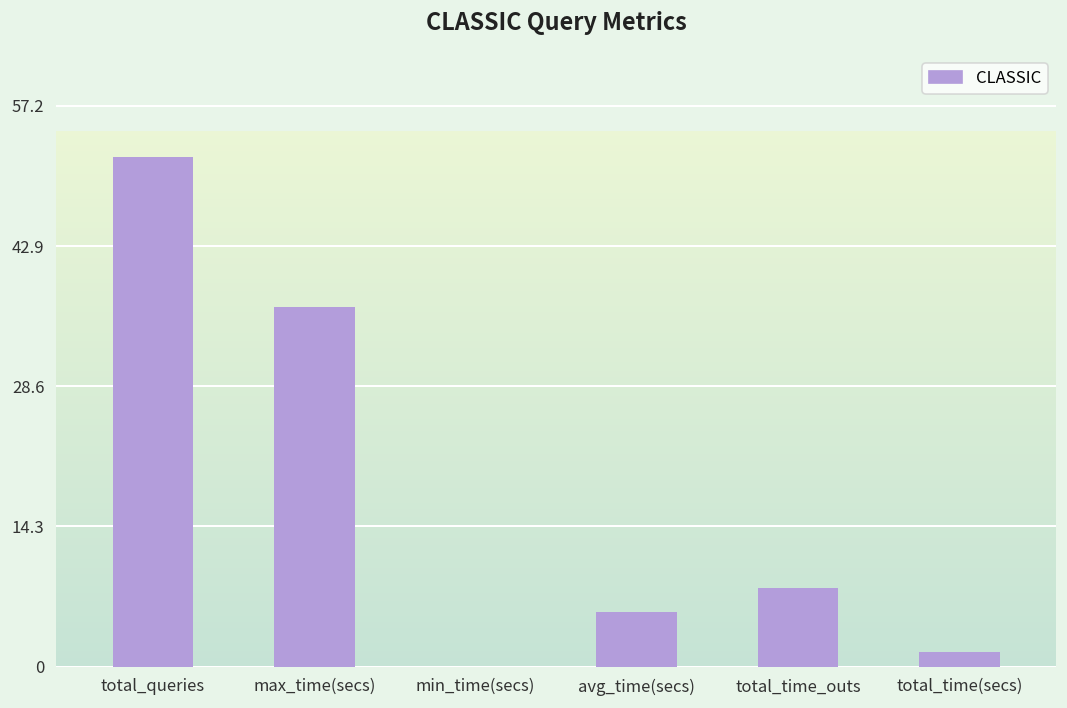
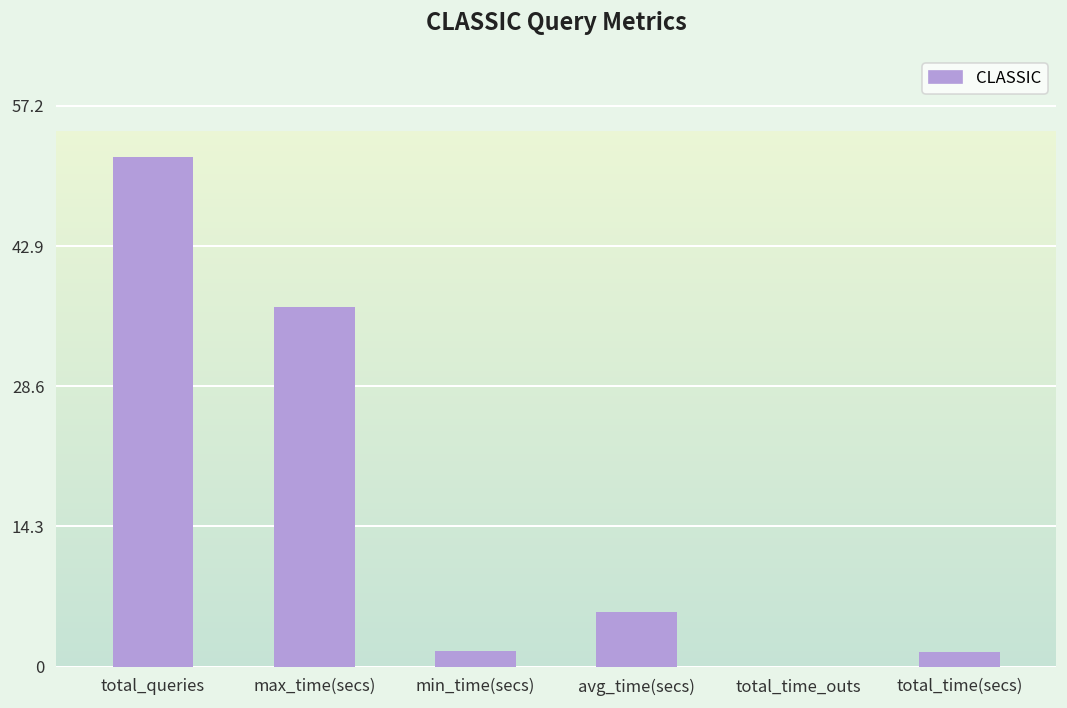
min_time(secs): 0 -> 2
total_time_outs: 8 -> 0
